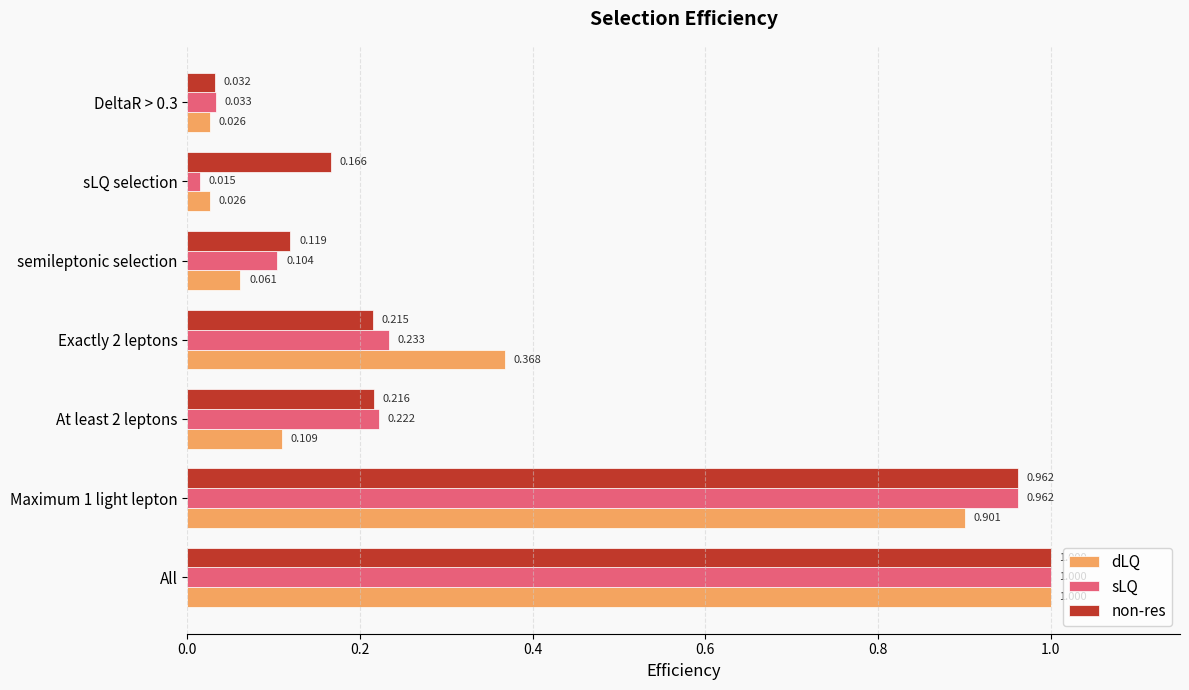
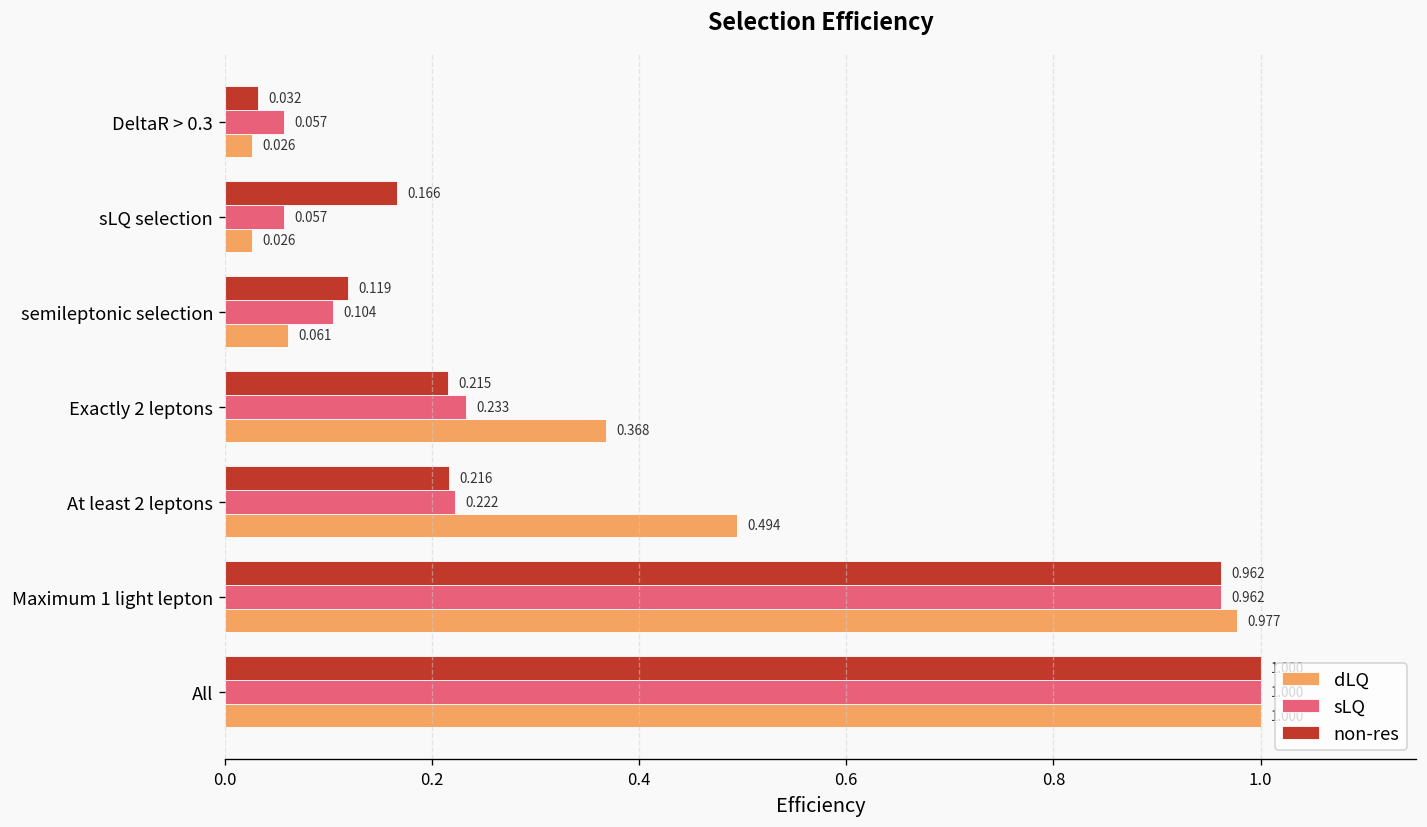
sLQ, DeltaR > 0.3: 0.033 -> 0.057
sLQ, sLQ selection: 0.015 -> 0.057
dLQ, At least 2 leptons: 0.109 -> 0.494
dLQ, Maximum 1 light lepton: 0.901 -> 0.977
